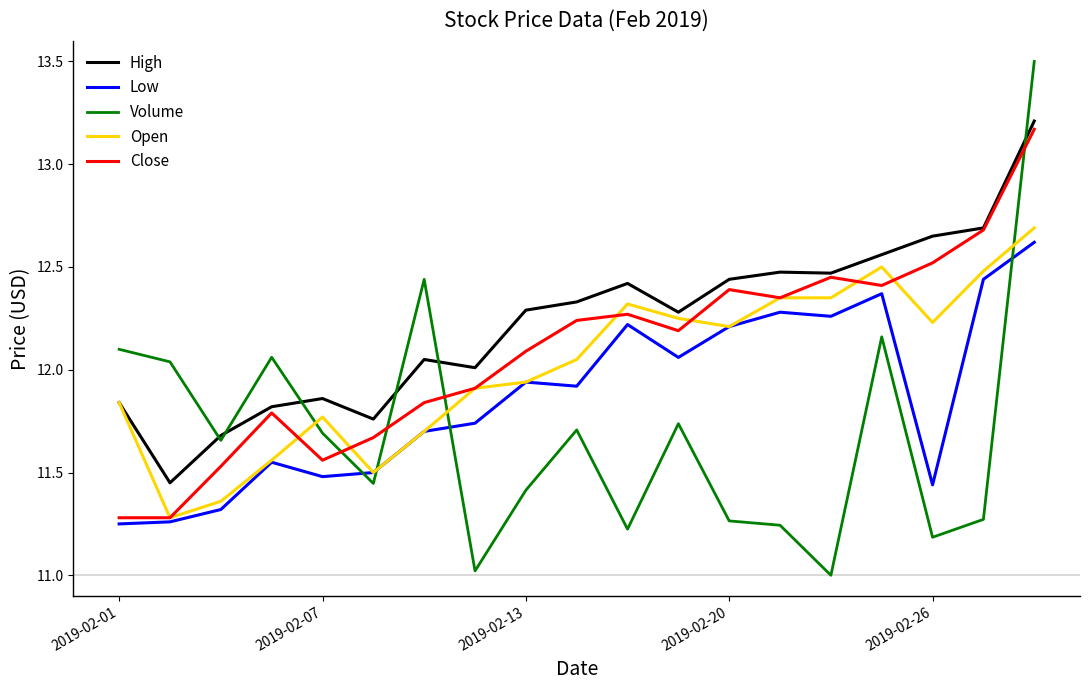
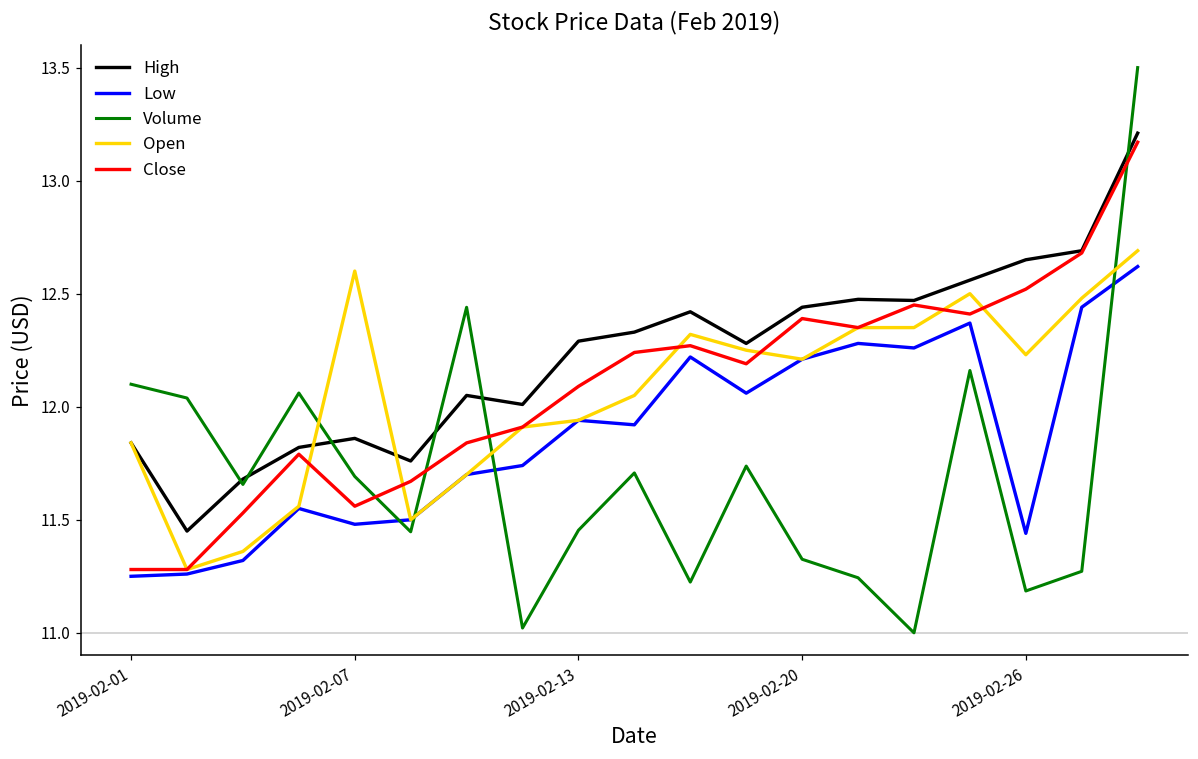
Open, 2019-02-07: 11.77 -> 12.60
Volume, 2019-02-13: 11.41 -> 11.45
Volume, 2019-02-20: 11.26 -> 11.33
